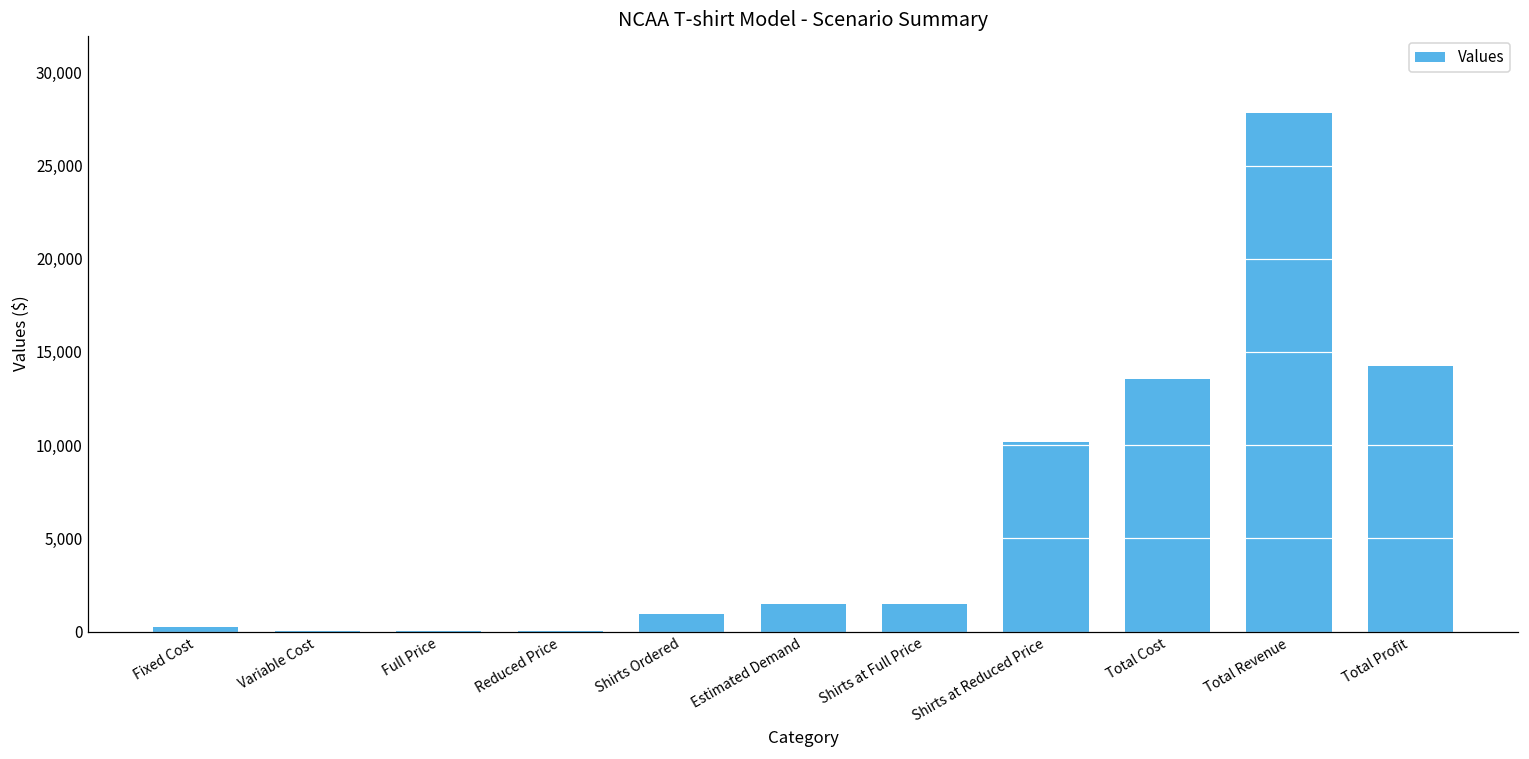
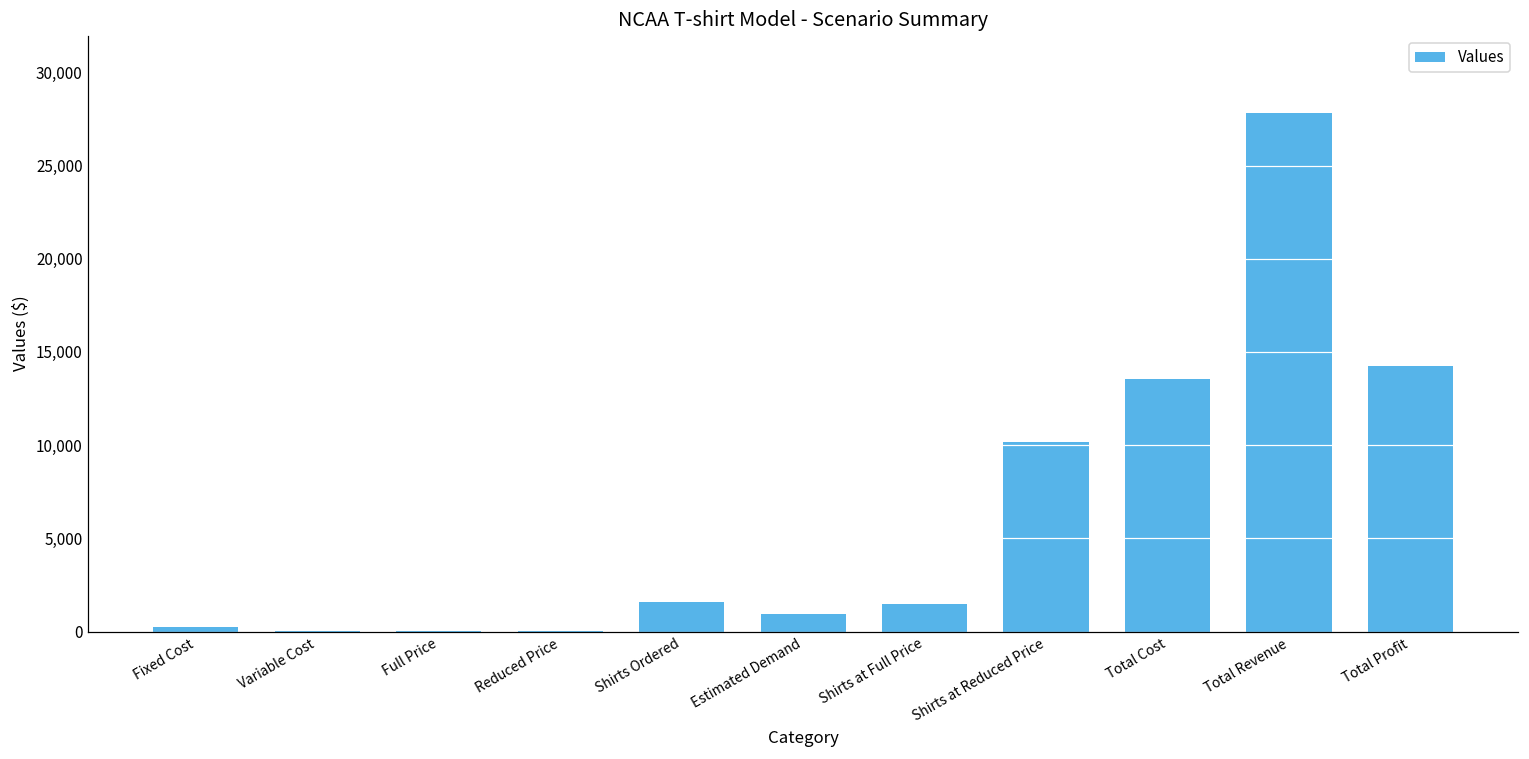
Shirts Ordered: 900 -> 1,600
Estimated Demand: 1,500 -> 900
